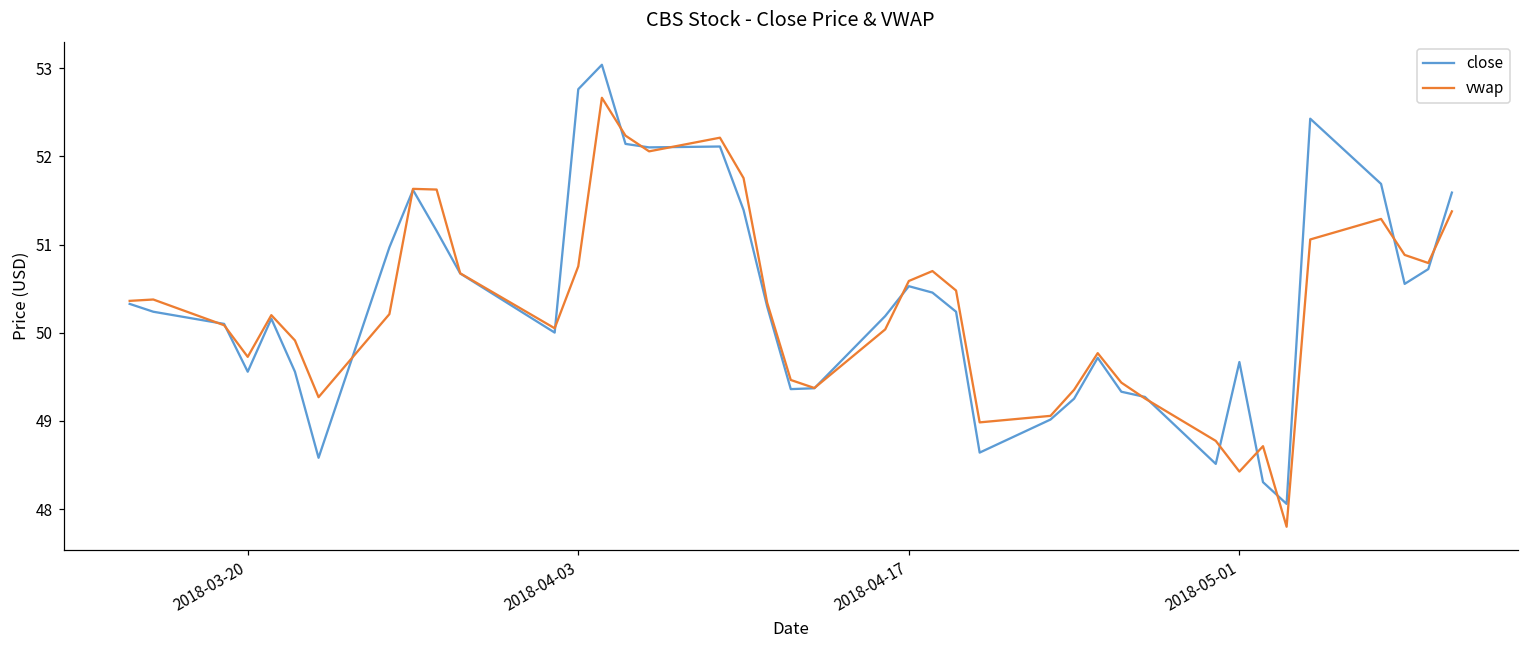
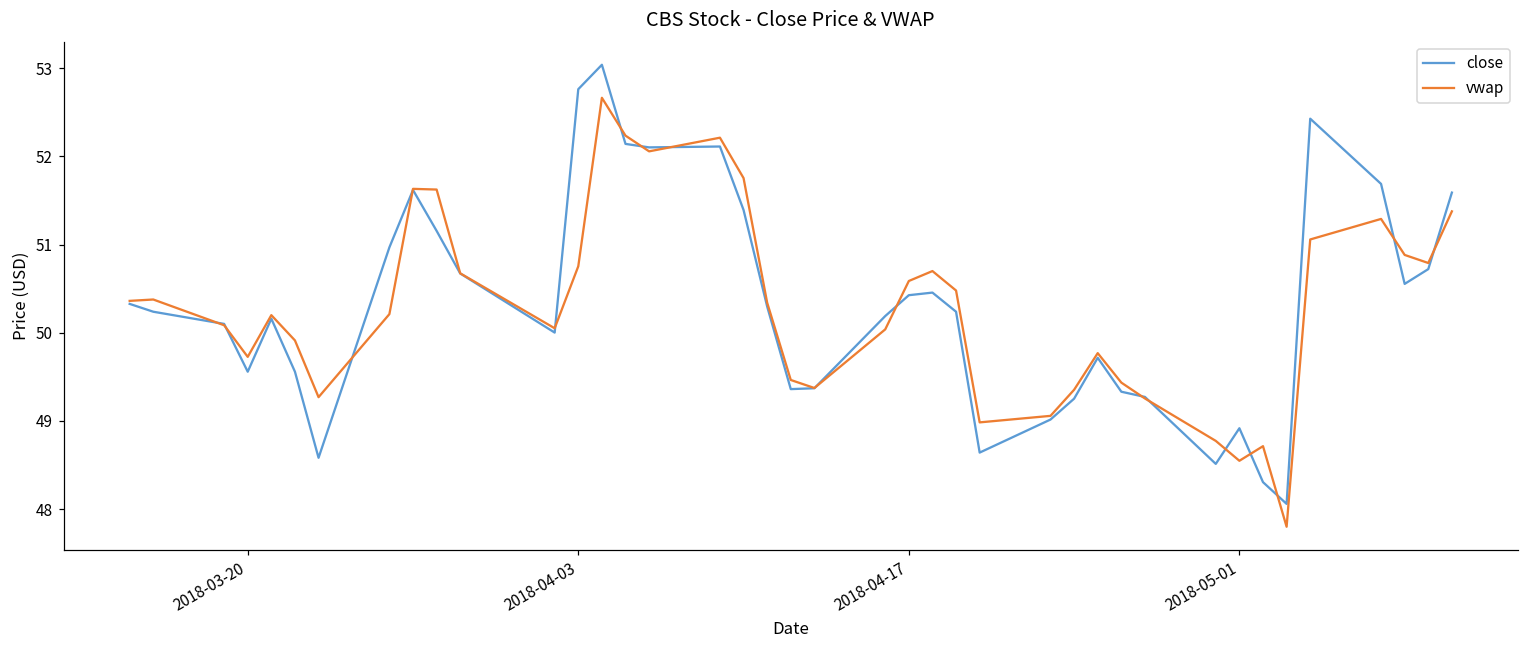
close, 2018-04-17: 50.5 -> 50.4
close, 2018-05-01: 49.7 -> 48.9
vwap, 2018-05-01: 48.4 -> 48.5
